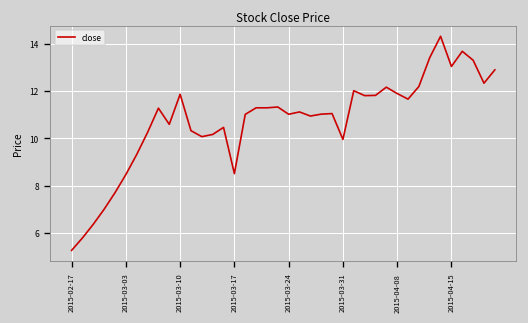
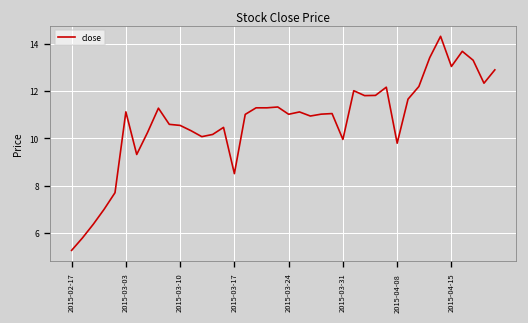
2015-03-03: 8.5 -> 11.1
2015-03-10: 11.9 -> 10.5
2015-04-08: 11.9 -> 9.8
